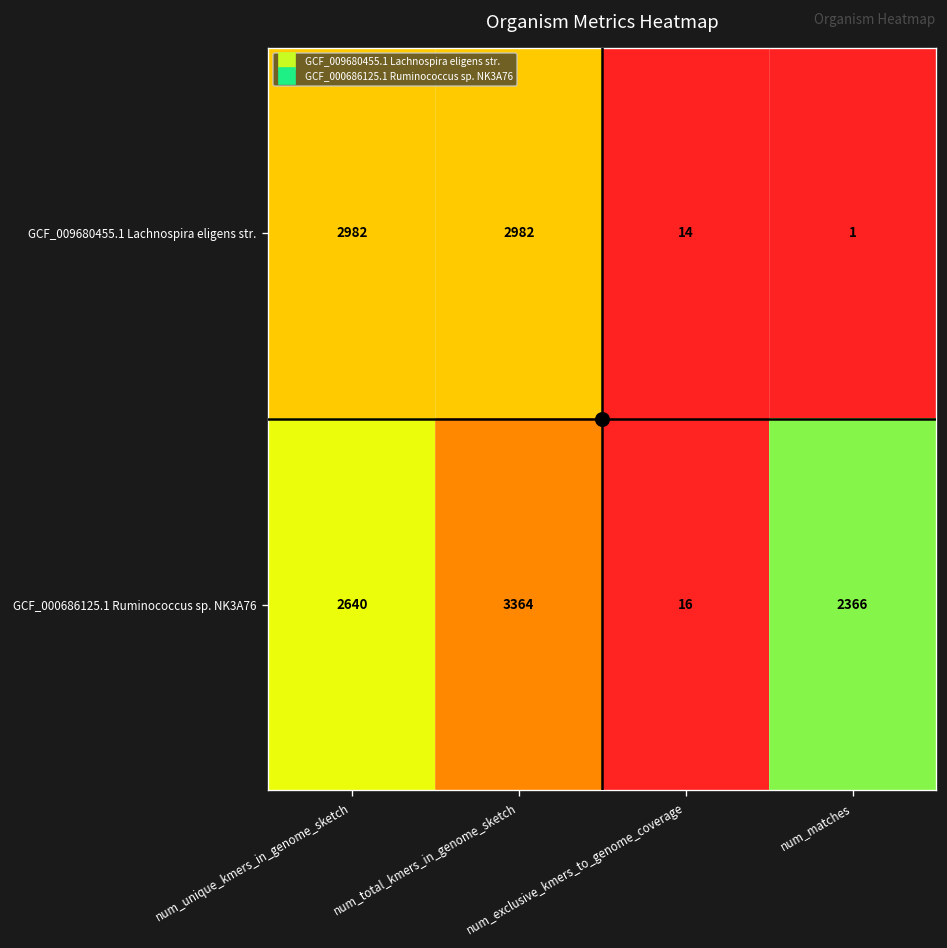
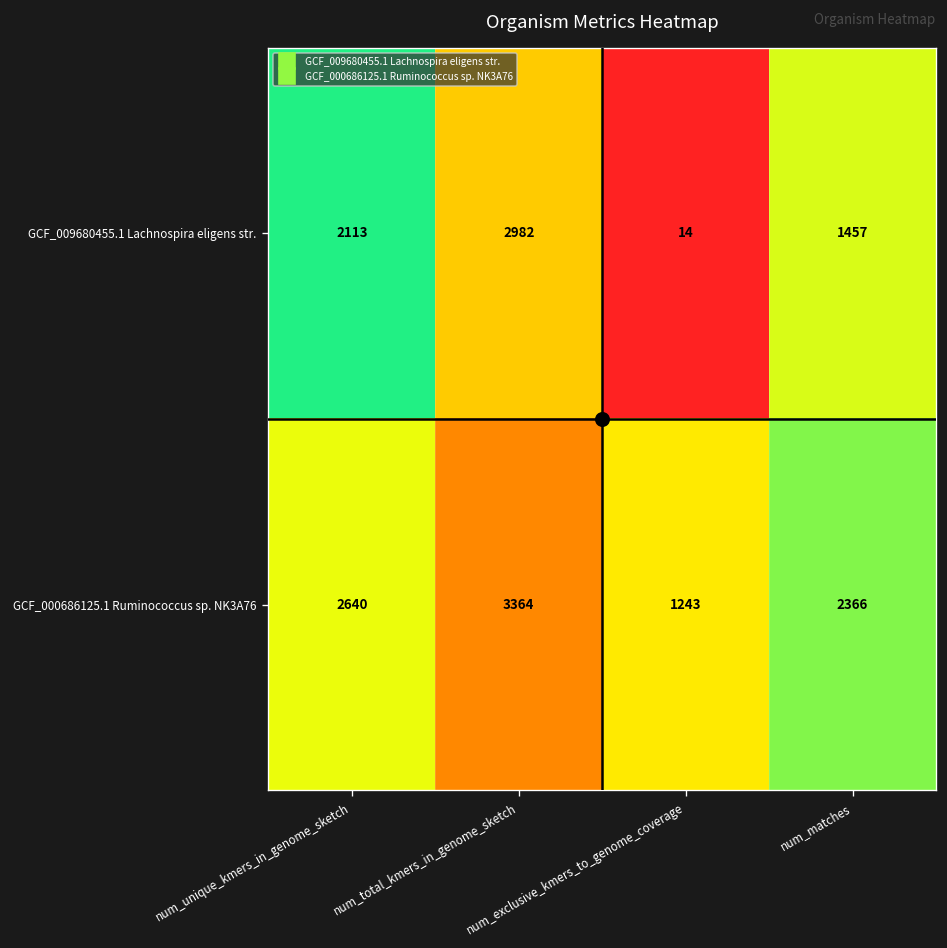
GCF_009680455.1 Lachnospira eligens str., num_unique_kmers_in_genome_sketch: 2982 -> 2113
GCF_009680455.1 Lachnospira eligens str., num_matches: 1 -> 1457
GCF_000686125.1 Ruminococcus sp. NK3A76, num_exclusive_kmers_to_genome_coverage: 16 -> 1243
